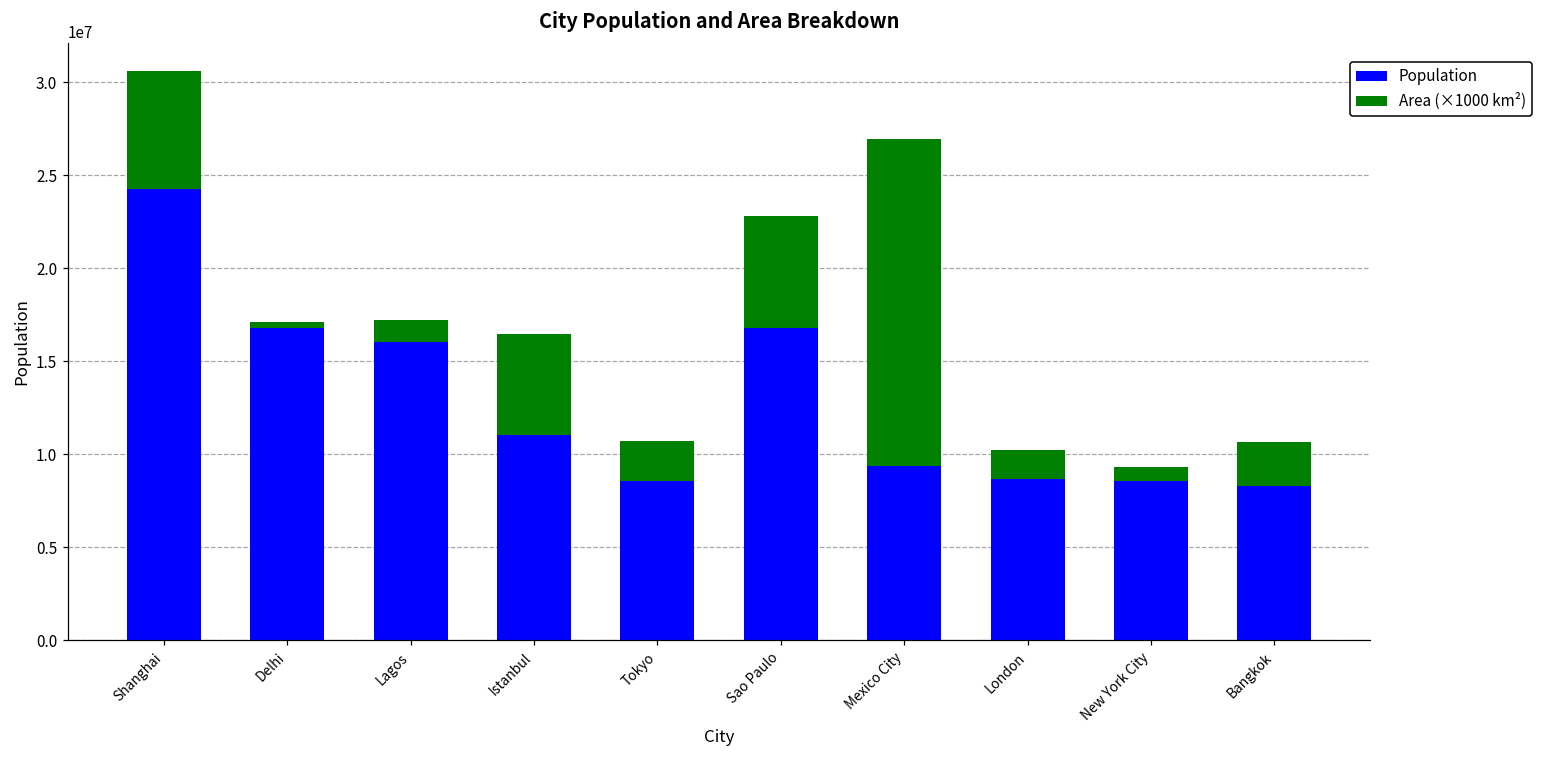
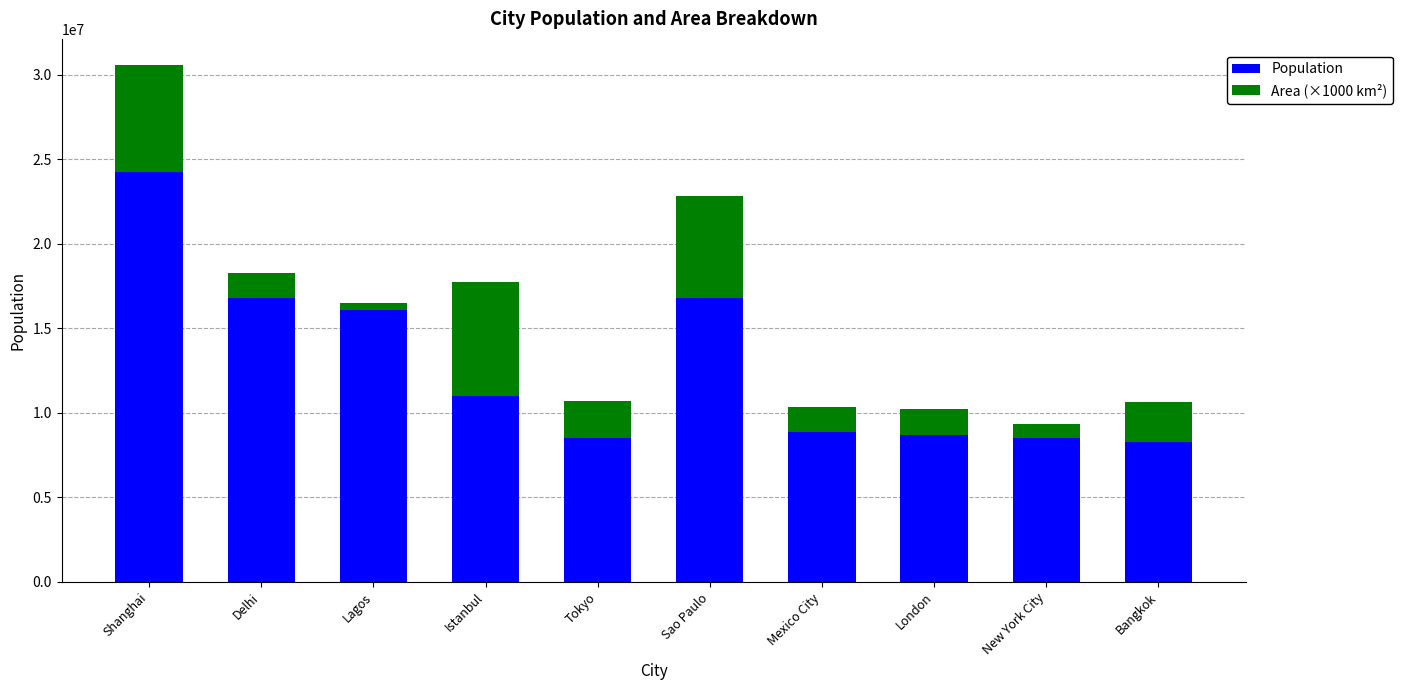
Area (×1000 km²), Delhi: 300000 -> 1500000
Area (×1000 km²), Lagos: 1200000 -> 400000
Area (×1000 km²), Istanbul: 5500000 -> 6700000
Population, Mexico City: 9400000 -> 8900000
Area (×1000 km²), Mexico City: 17600000 -> 1500000
